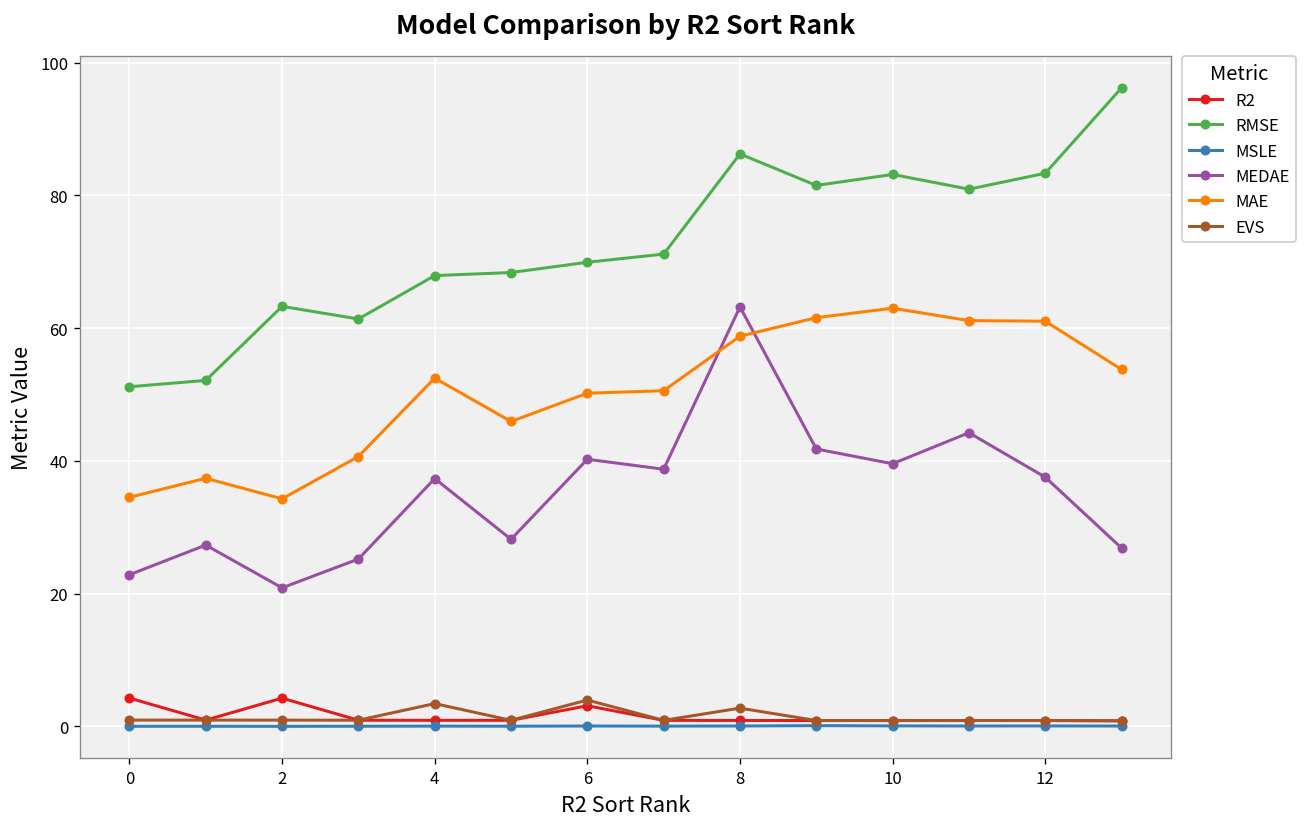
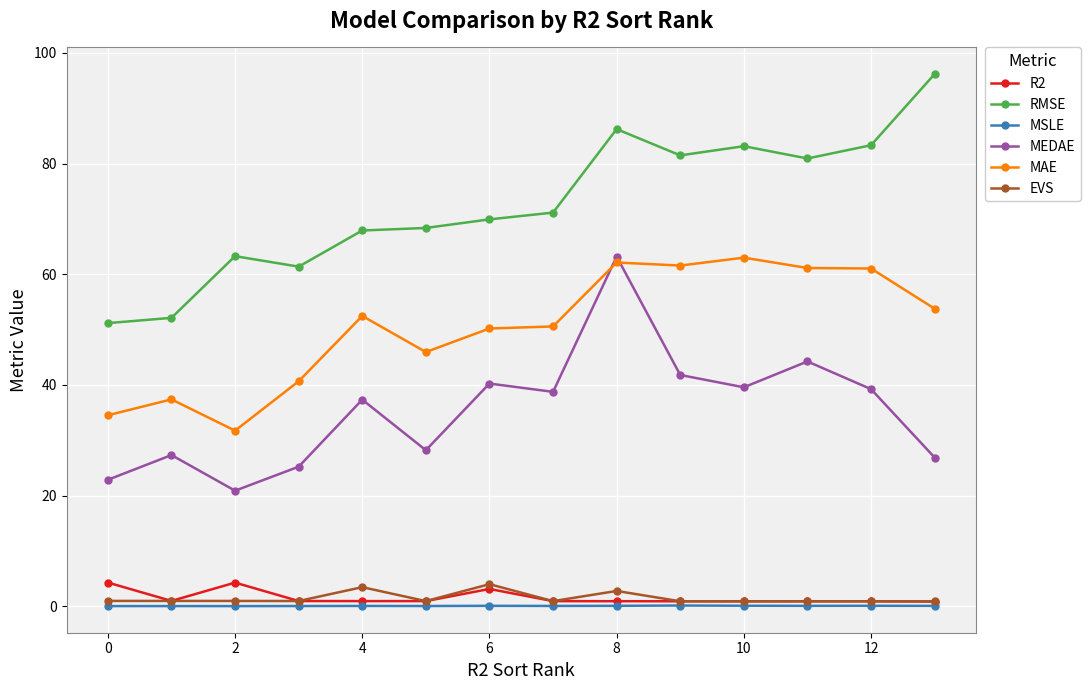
MAE, 2: 34 -> 32
MAE, 8: 59 -> 62
MEDAE, 12: 38 -> 39
